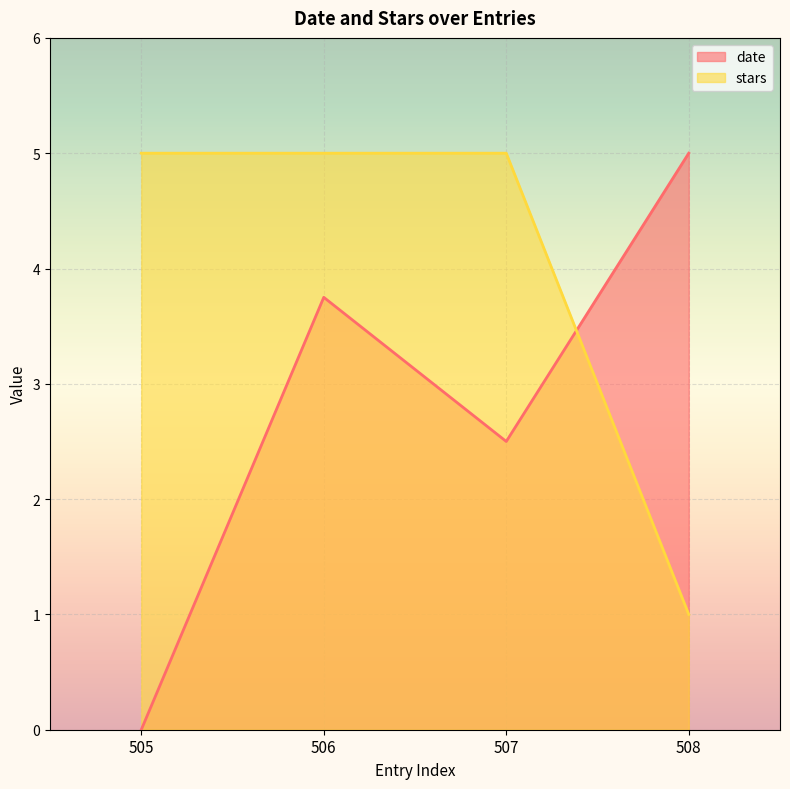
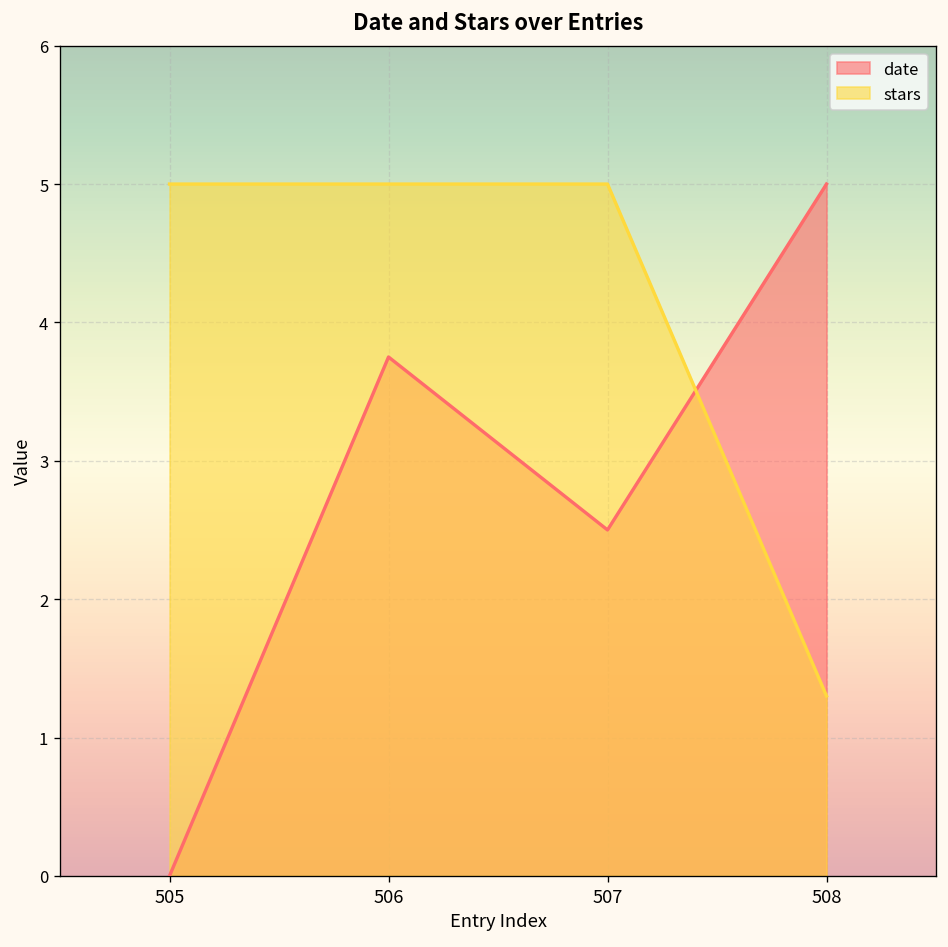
stars, 508: 1.0 -> 1.3
